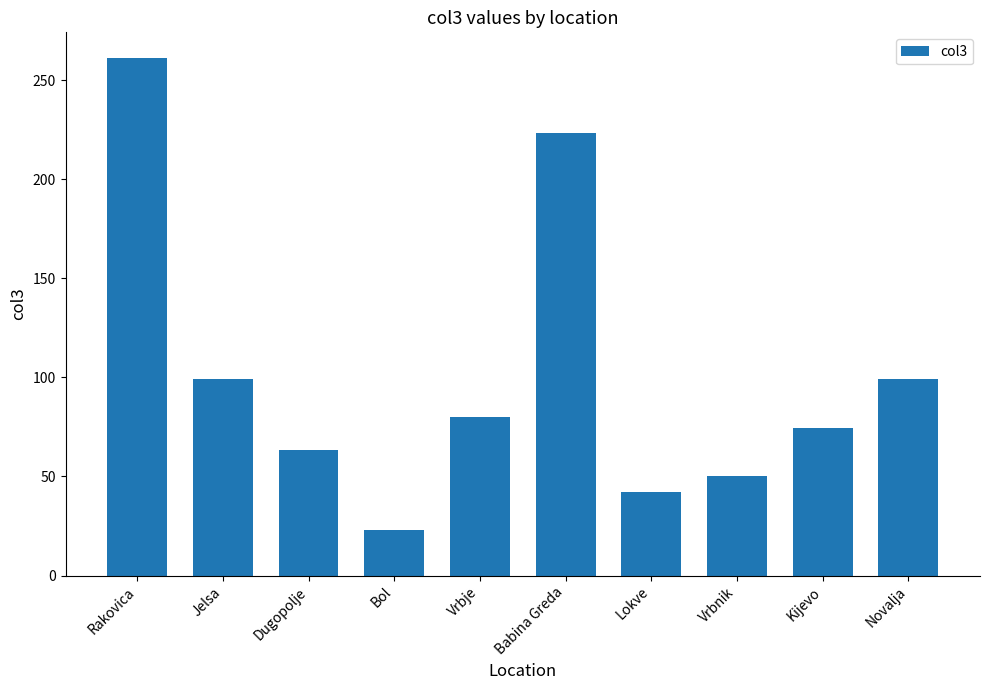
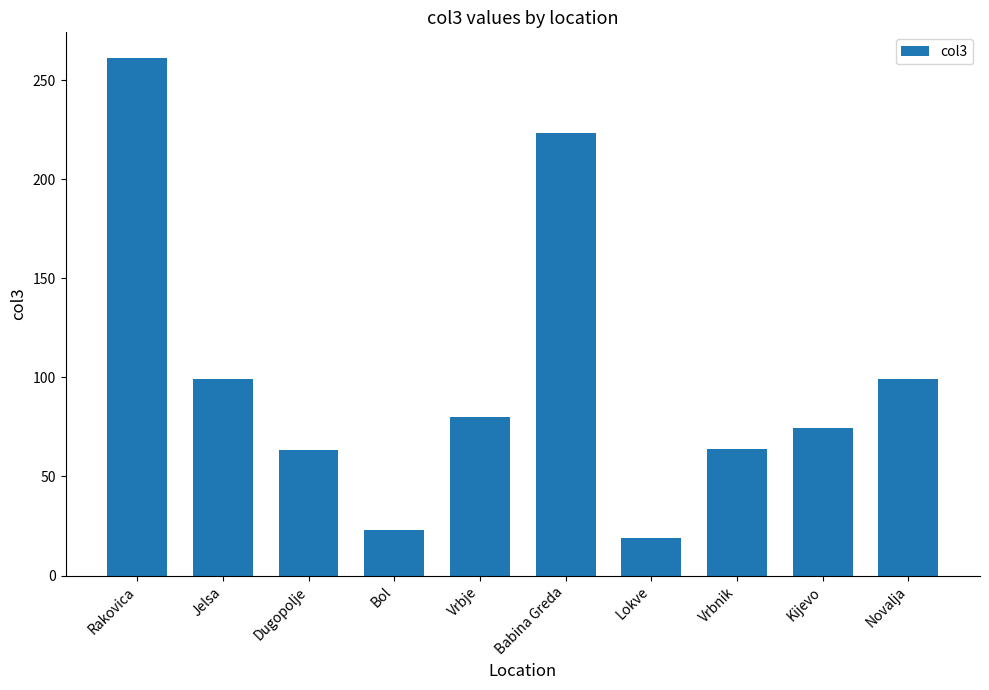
Lokve: 42 -> 19
Vrbnik: 50 -> 64
